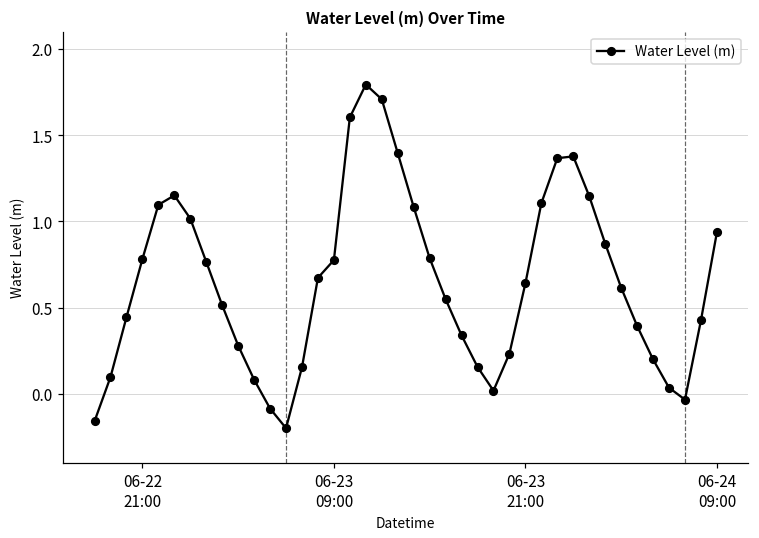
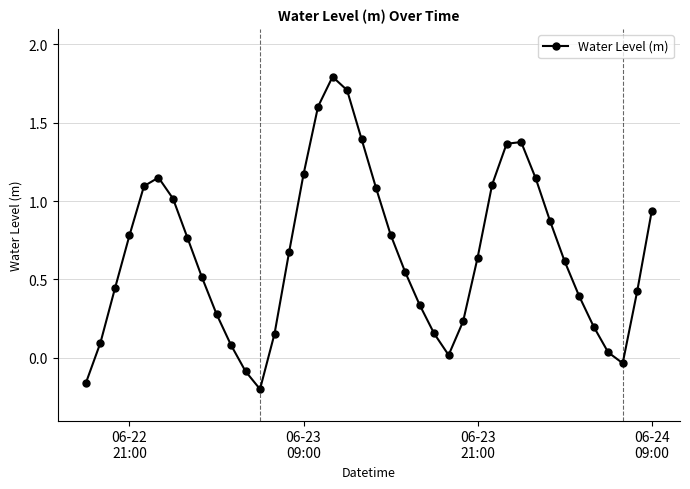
06-23 09:00: 0.78 -> 1.17
